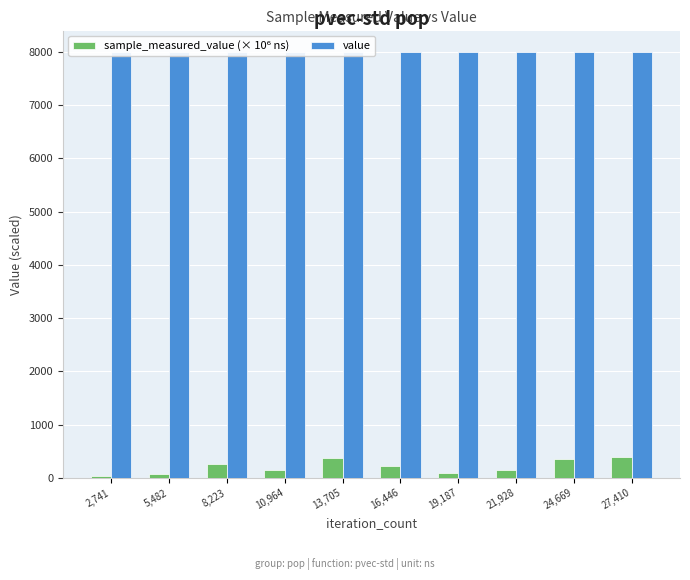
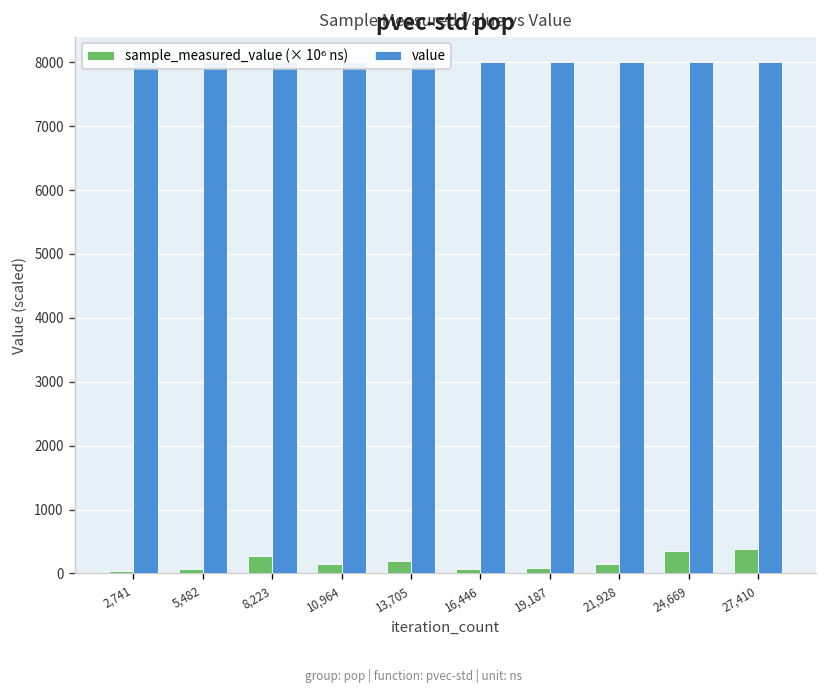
sample_measured_value (× 10⁶ ns), 13,705: 400 -> 200
sample_measured_value (× 10⁶ ns), 16,446: 200 -> 100
